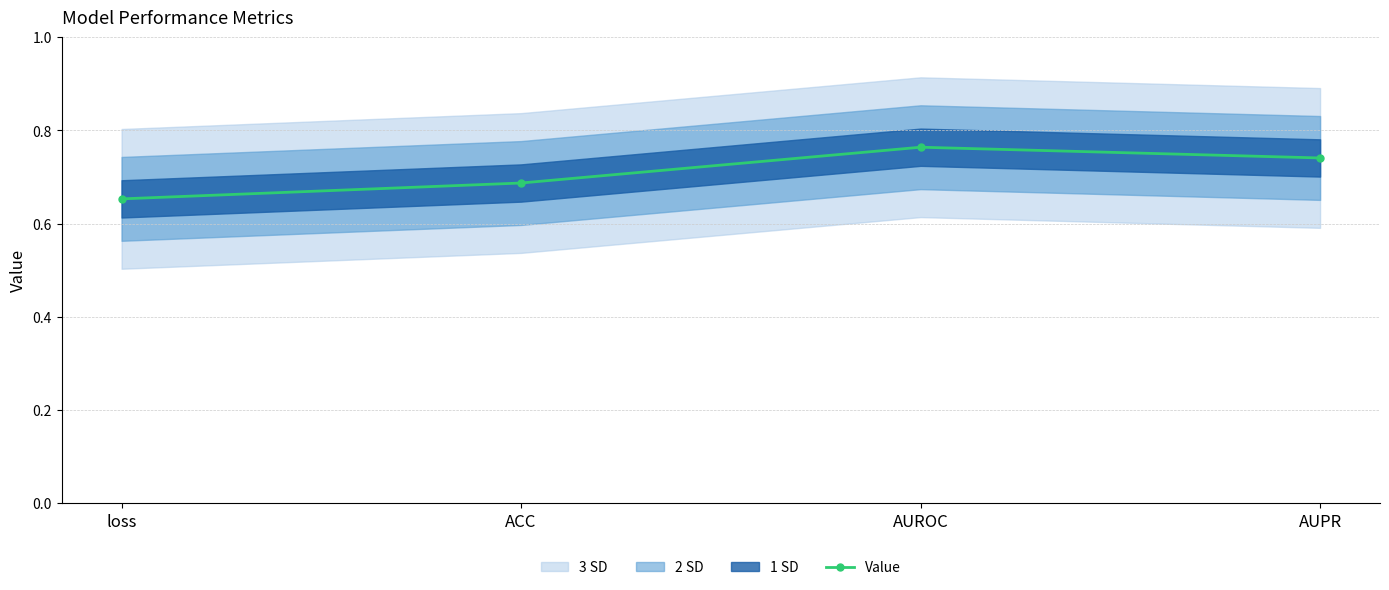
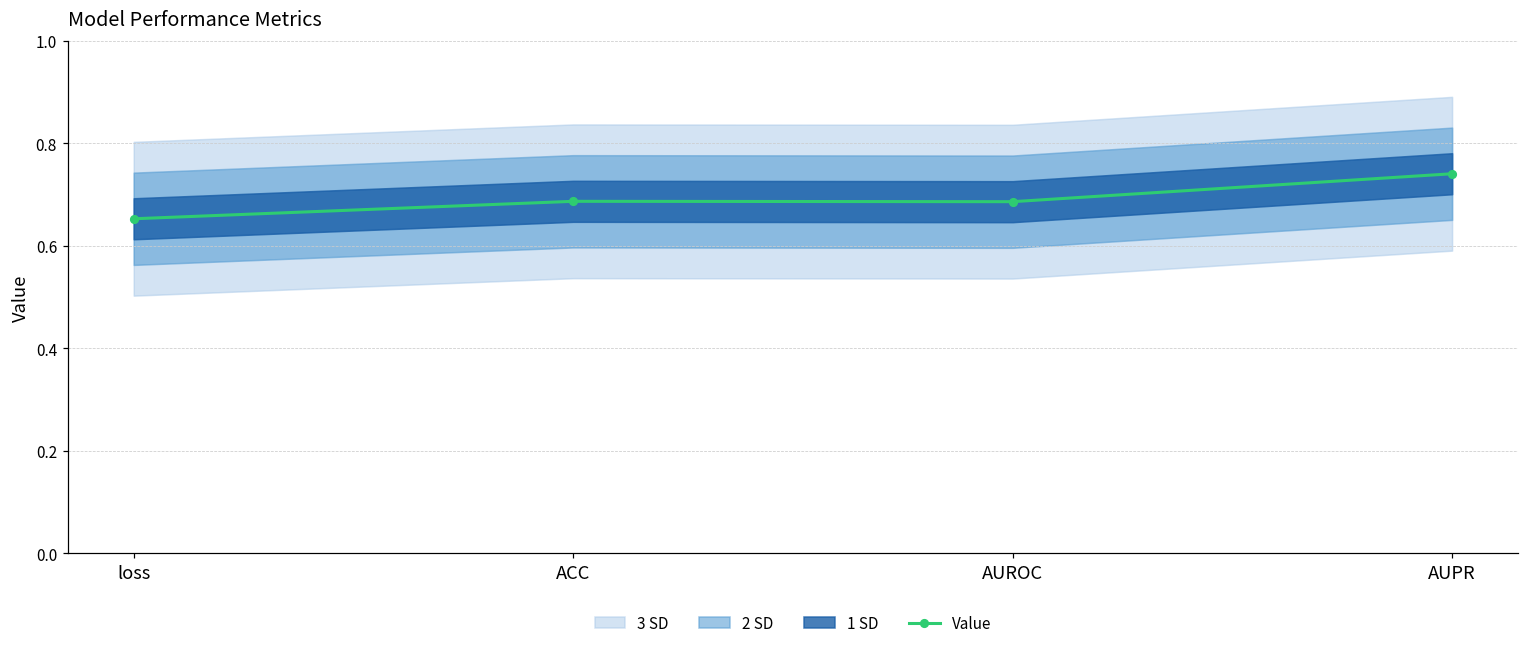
Value, AUROC: 0.76 -> 0.69
